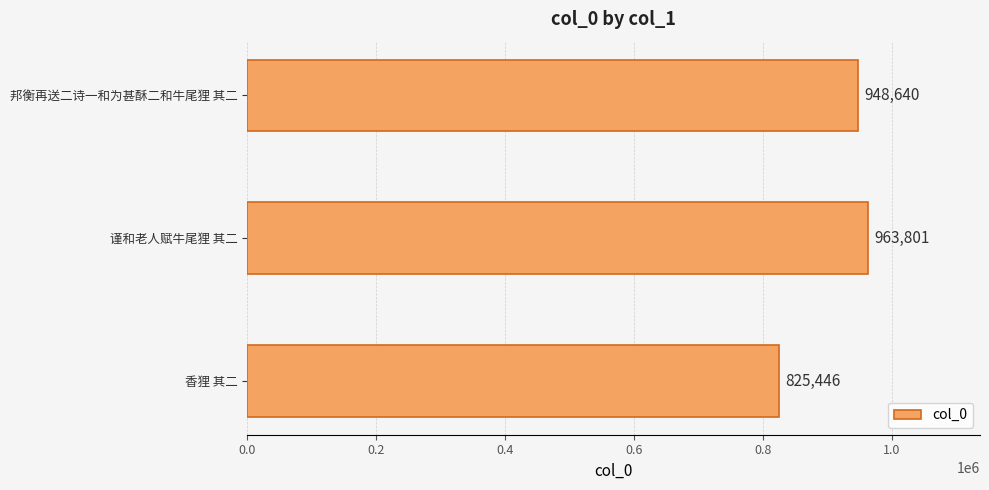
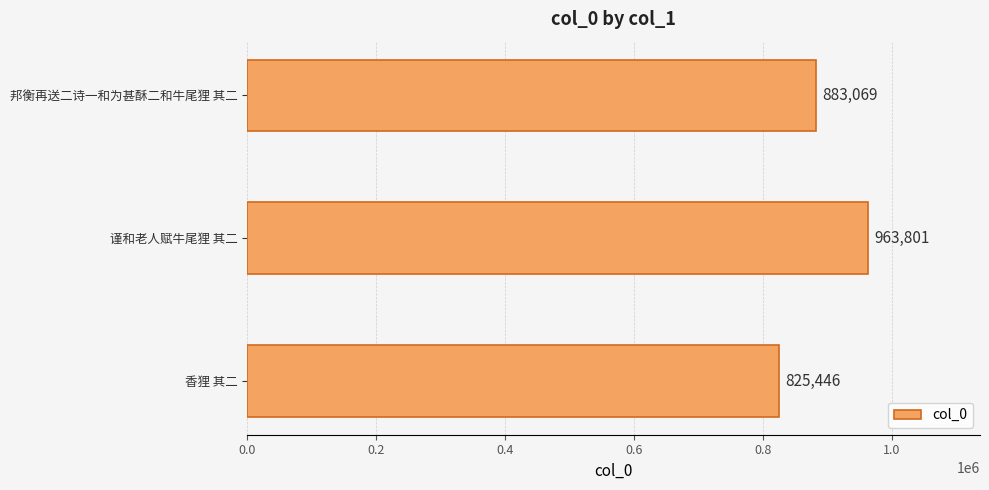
邦衡再送二诗一和为甚酥二和牛尾狸 其二: 948,640 -> 883,069
